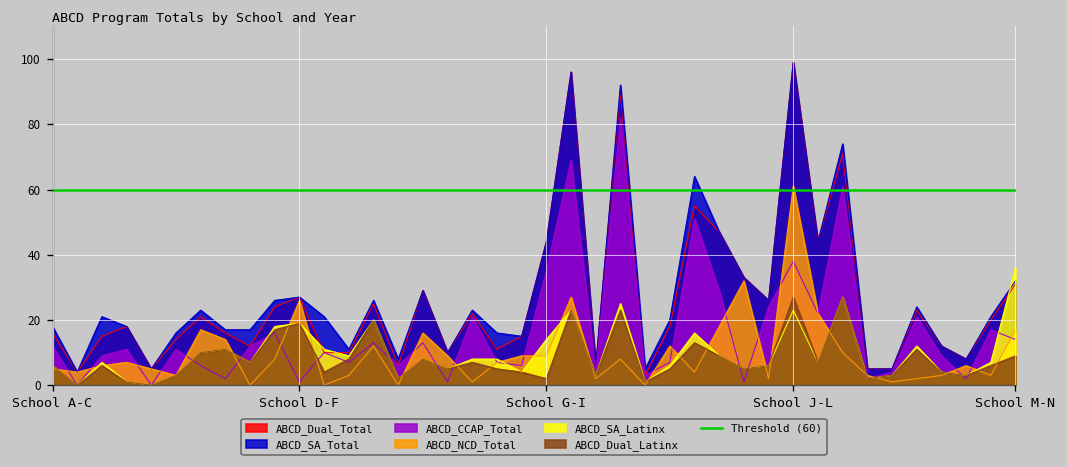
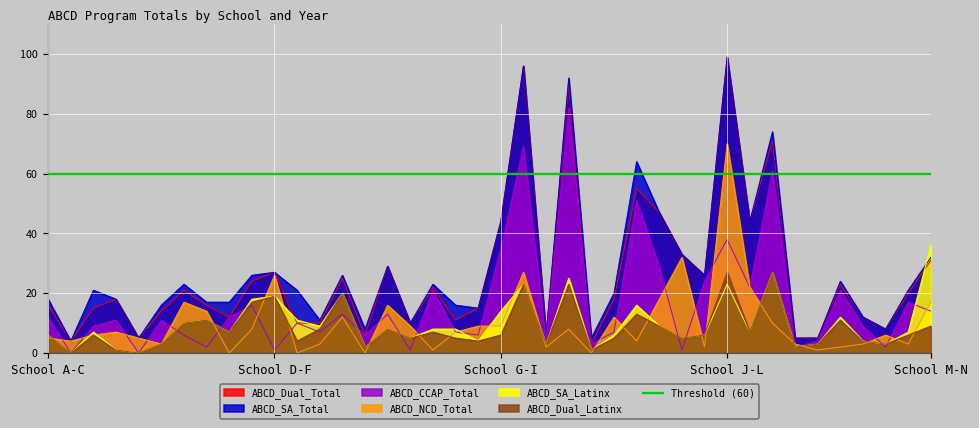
ABCD_Dual_Latinx, School G-I: 2 -> 6
ABCD_NCD_Total, School J-L: 61 -> 70
